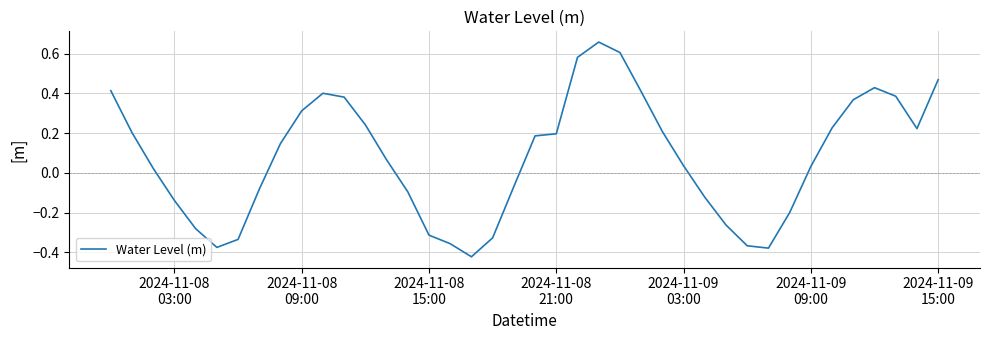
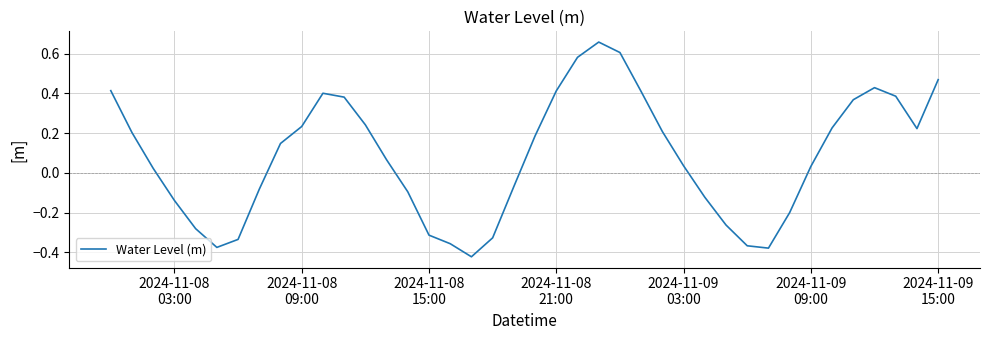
2024-11-08 09:00: 0.31 -> 0.23
2024-11-08 21:00: 0.20 -> 0.41
